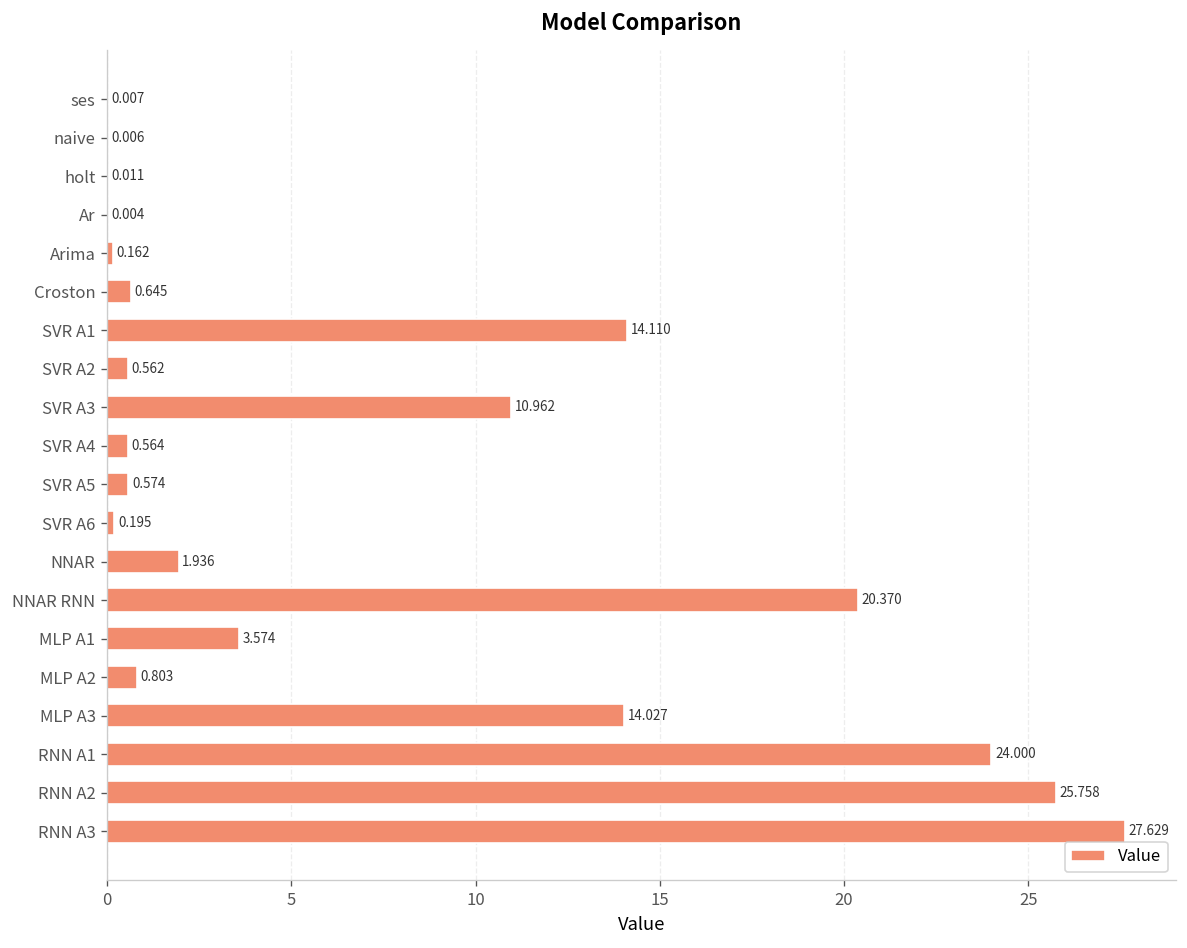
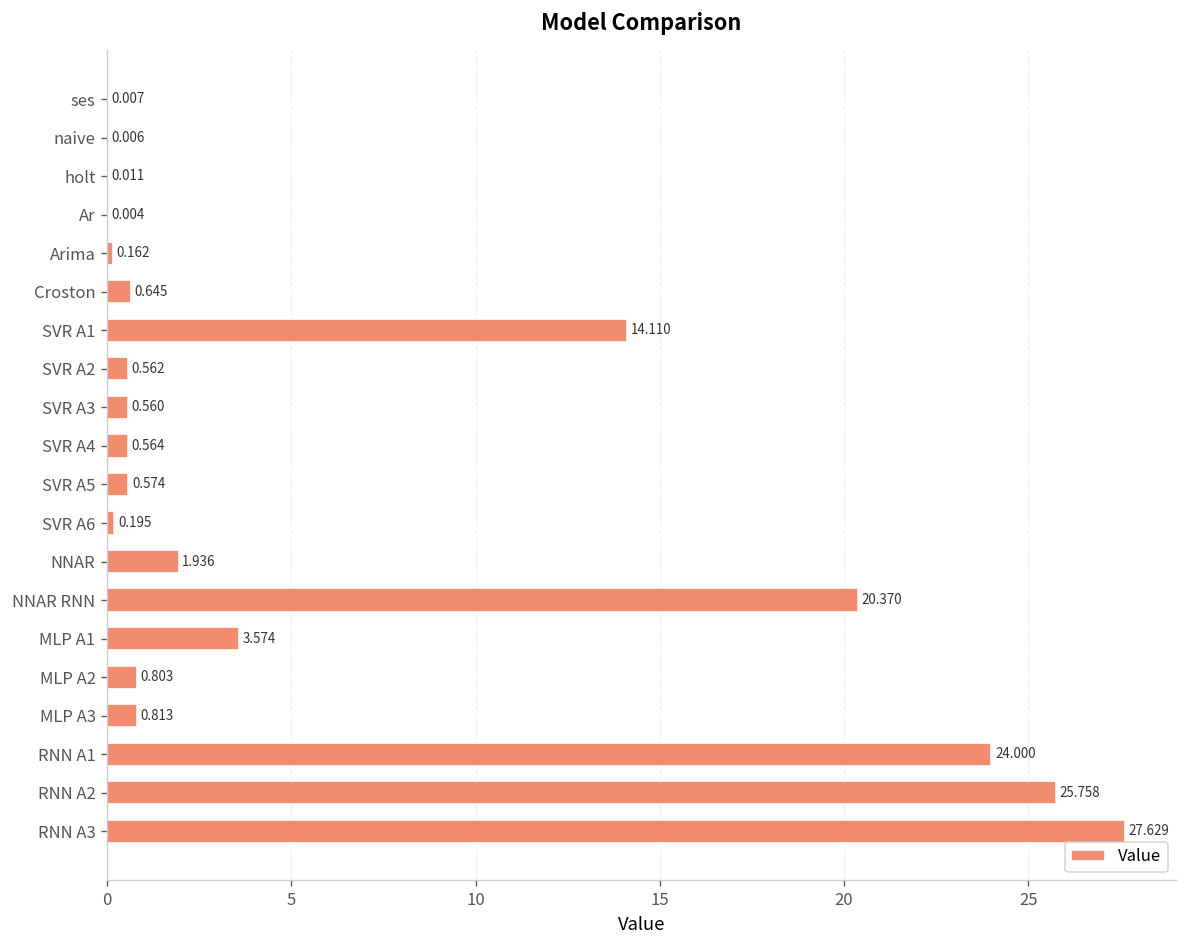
SVR A3: 10.962 -> 0.560
MLP A3: 14.027 -> 0.813
